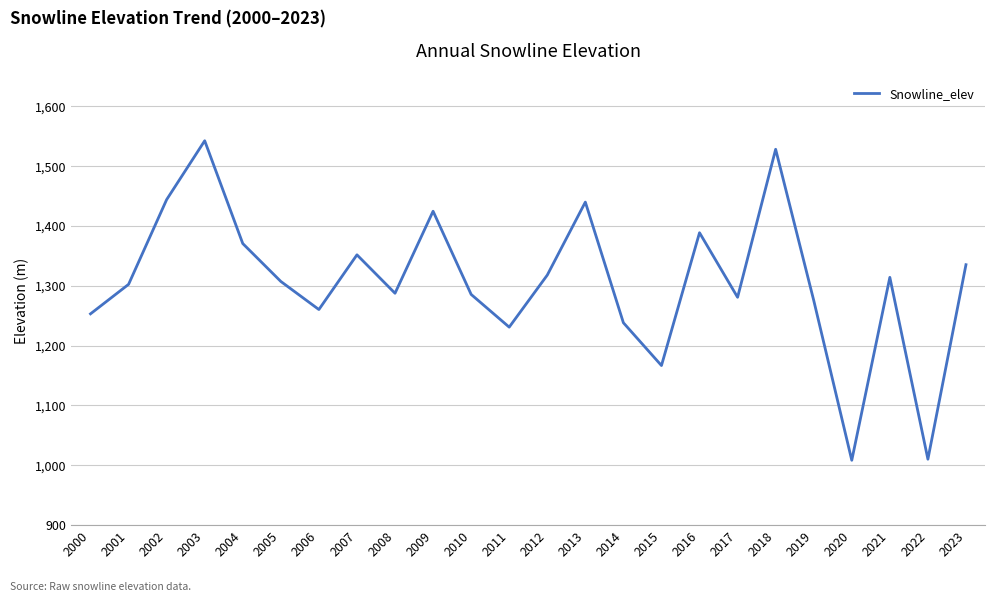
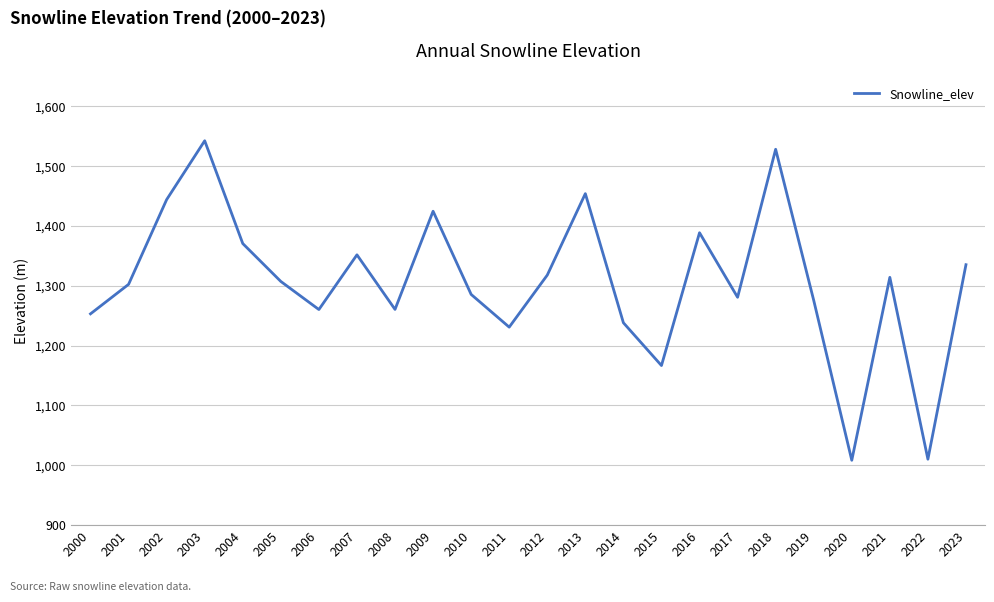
2008: 1,290 -> 1,260
2013: 1,440 -> 1,450
